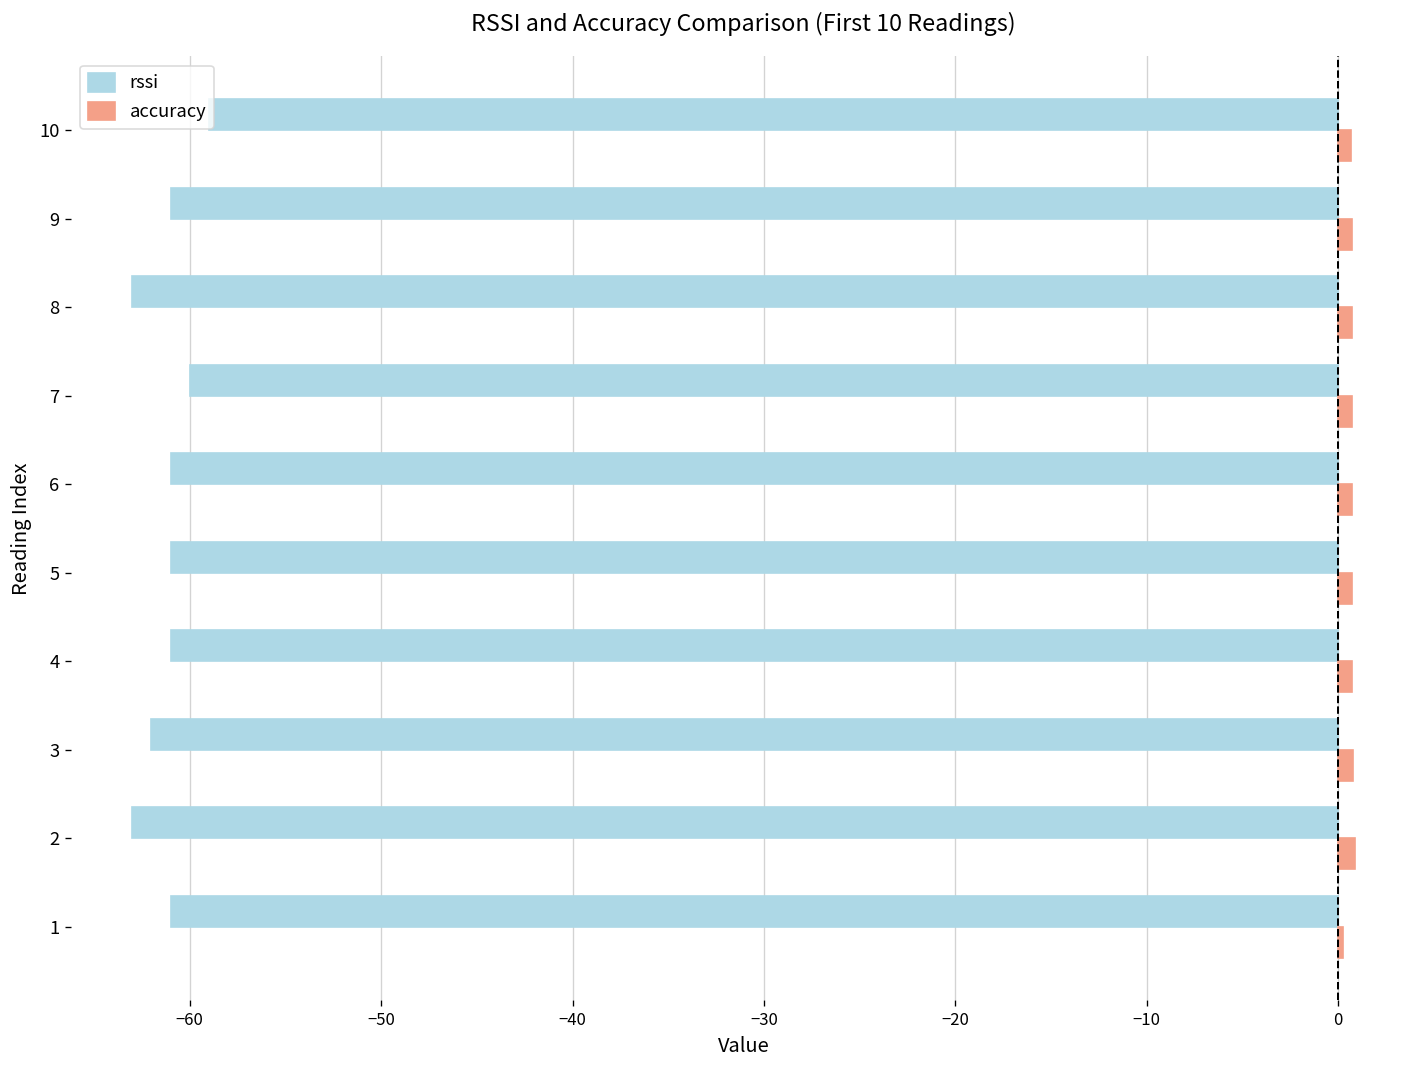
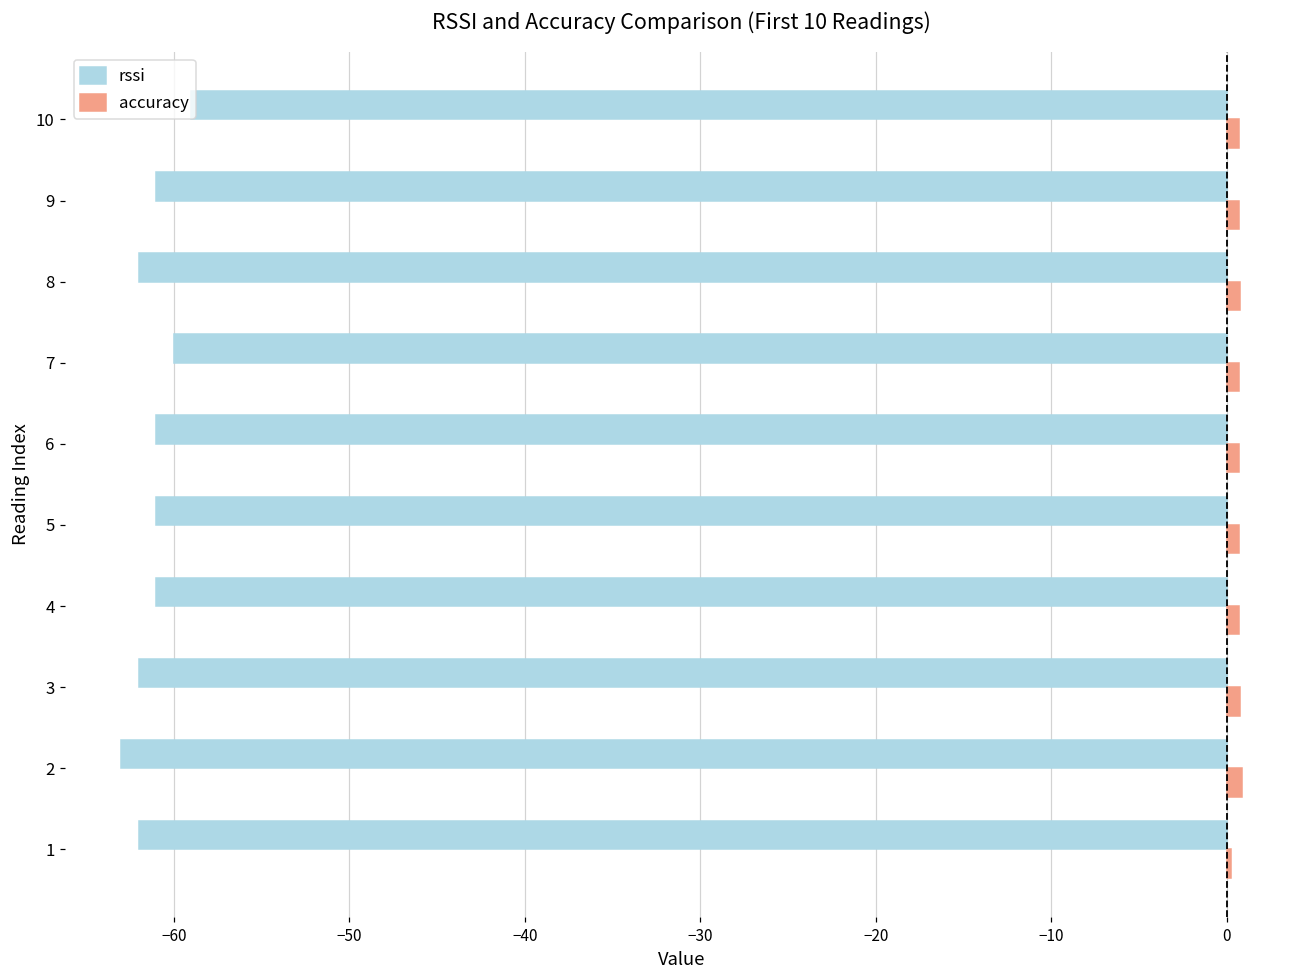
rssi, 8: -63 -> -62
rssi, 1: -61 -> -62
